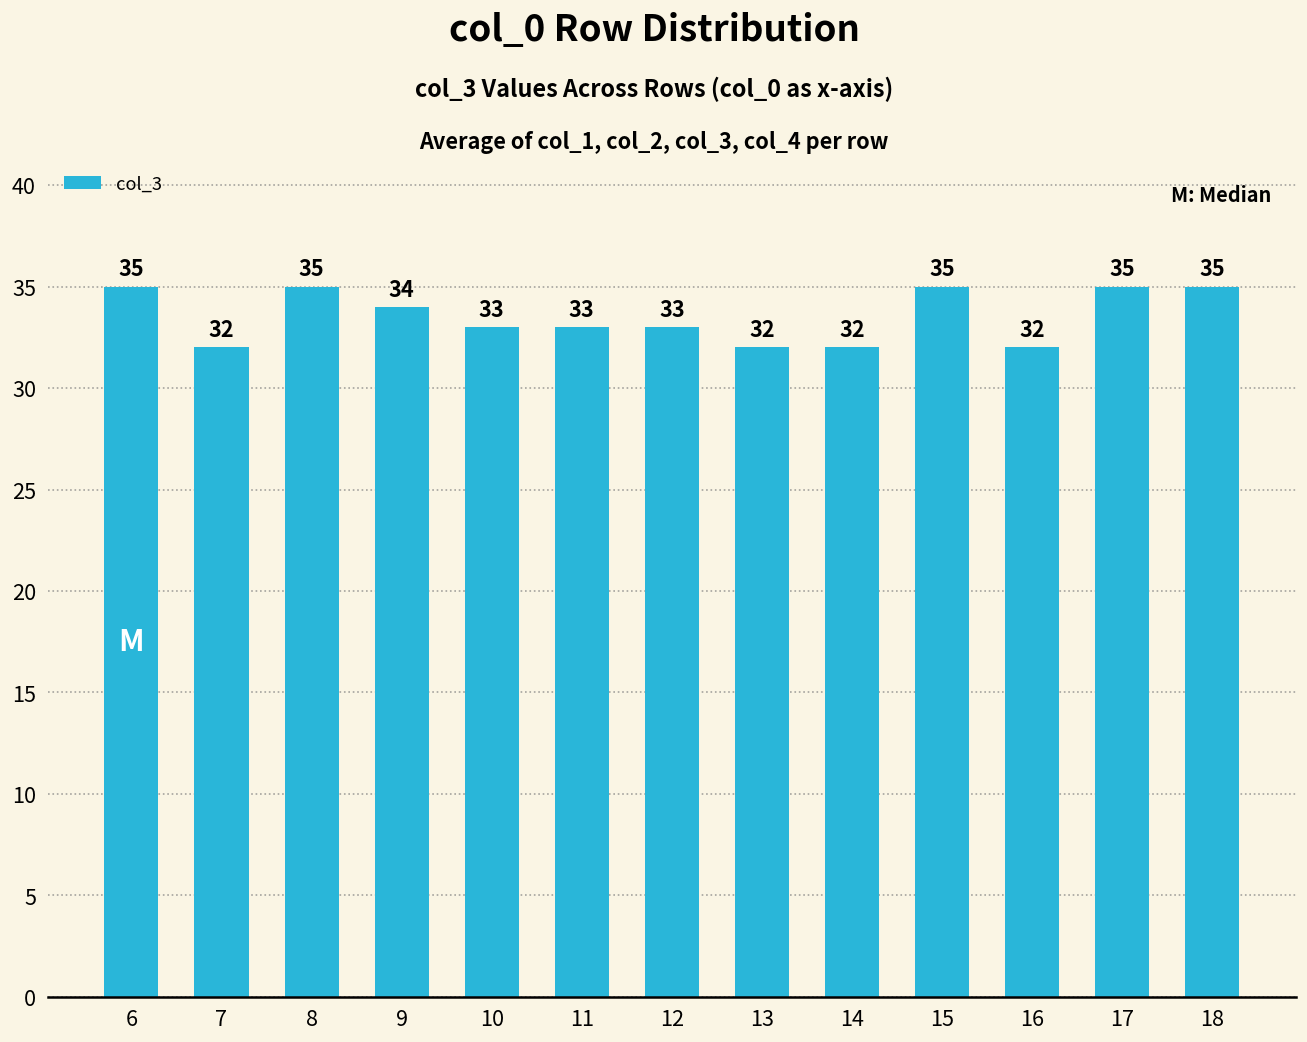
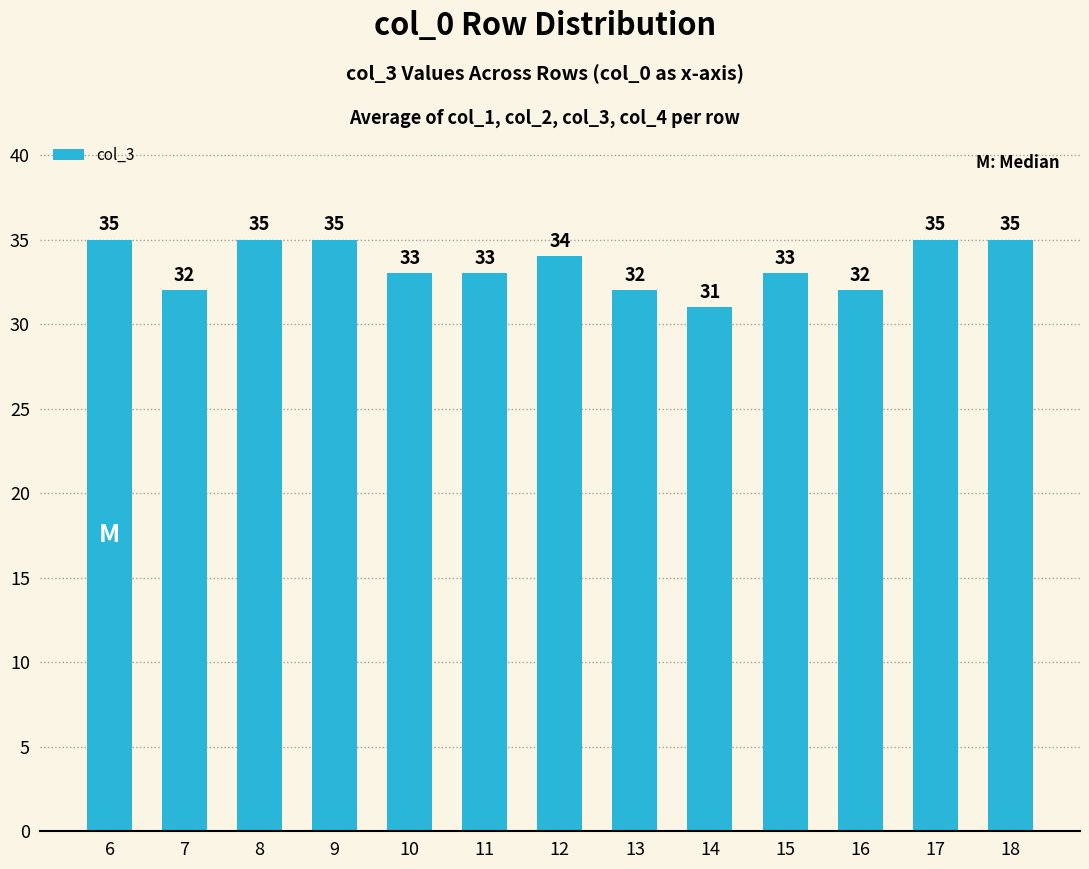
9: 34 -> 35
12: 33 -> 34
14: 32 -> 31
15: 35 -> 33
